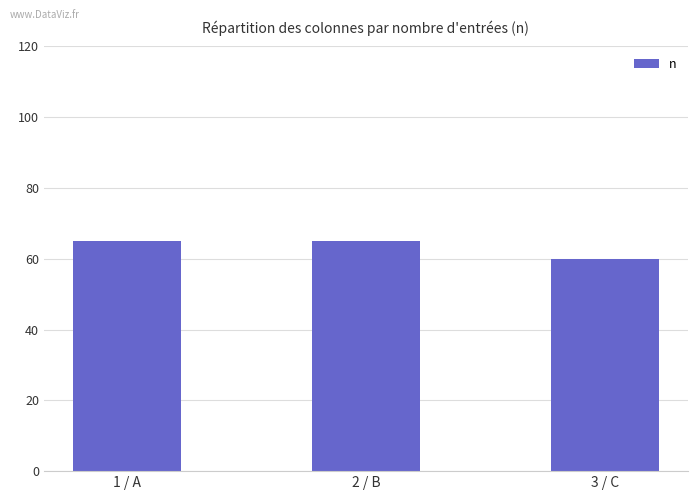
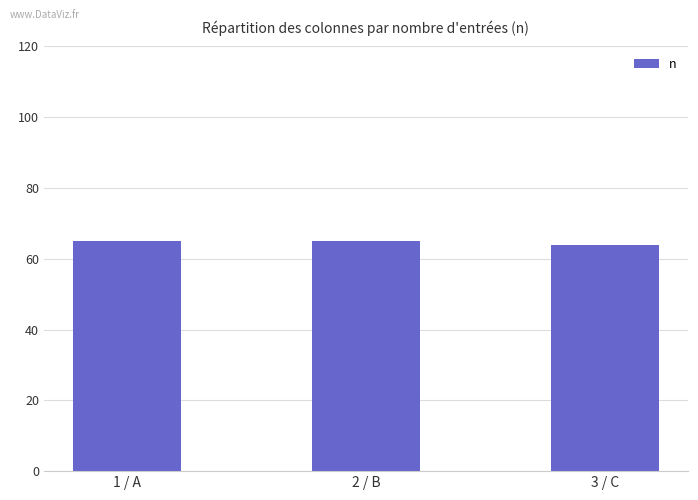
3 / C: 60 -> 64
